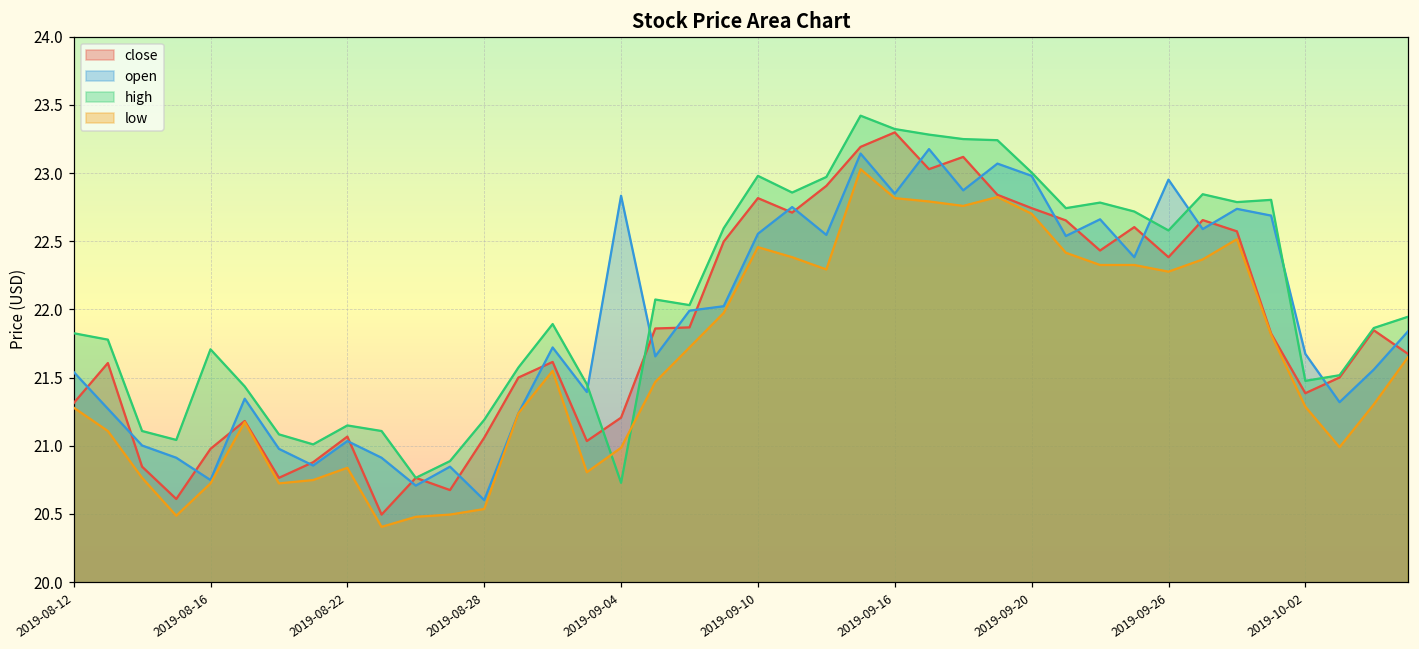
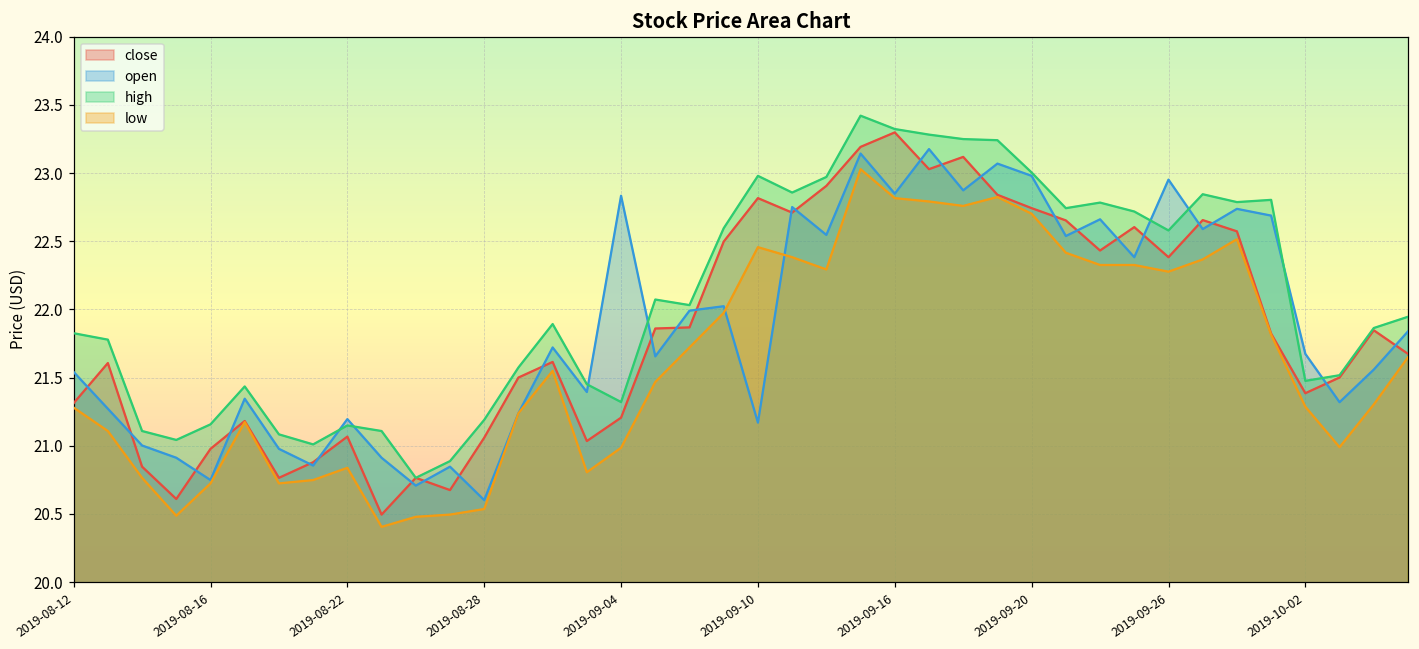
high, 2019-08-16: 21.71 -> 21.16
open, 2019-08-22: 21.03 -> 21.20
high, 2019-09-04: 20.73 -> 21.32
open, 2019-09-10: 22.55 -> 21.17
